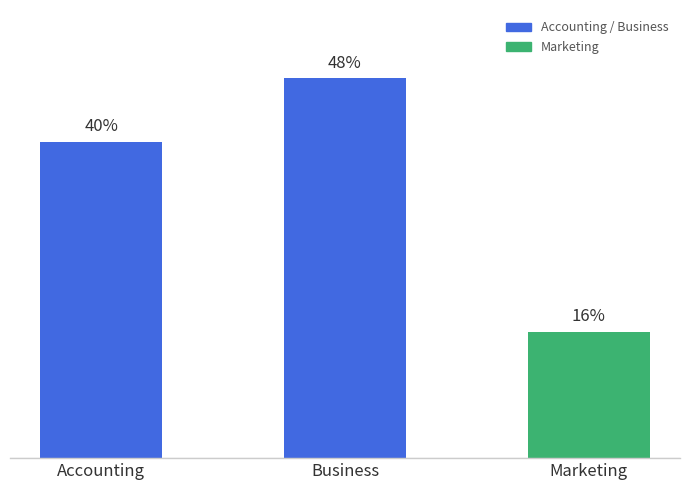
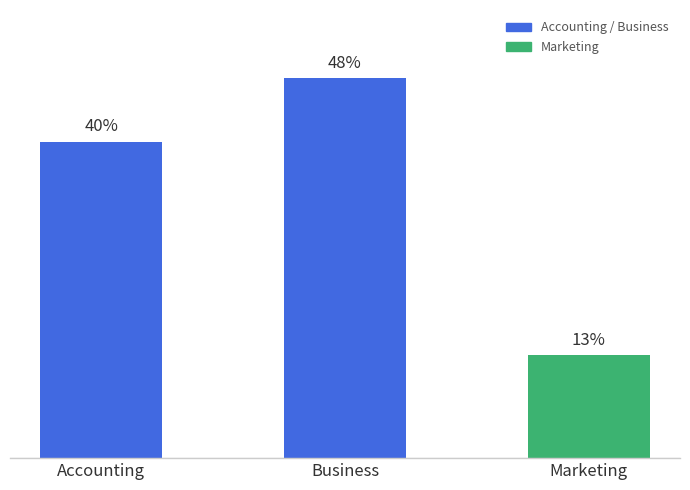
Marketing: 16% -> 13%
